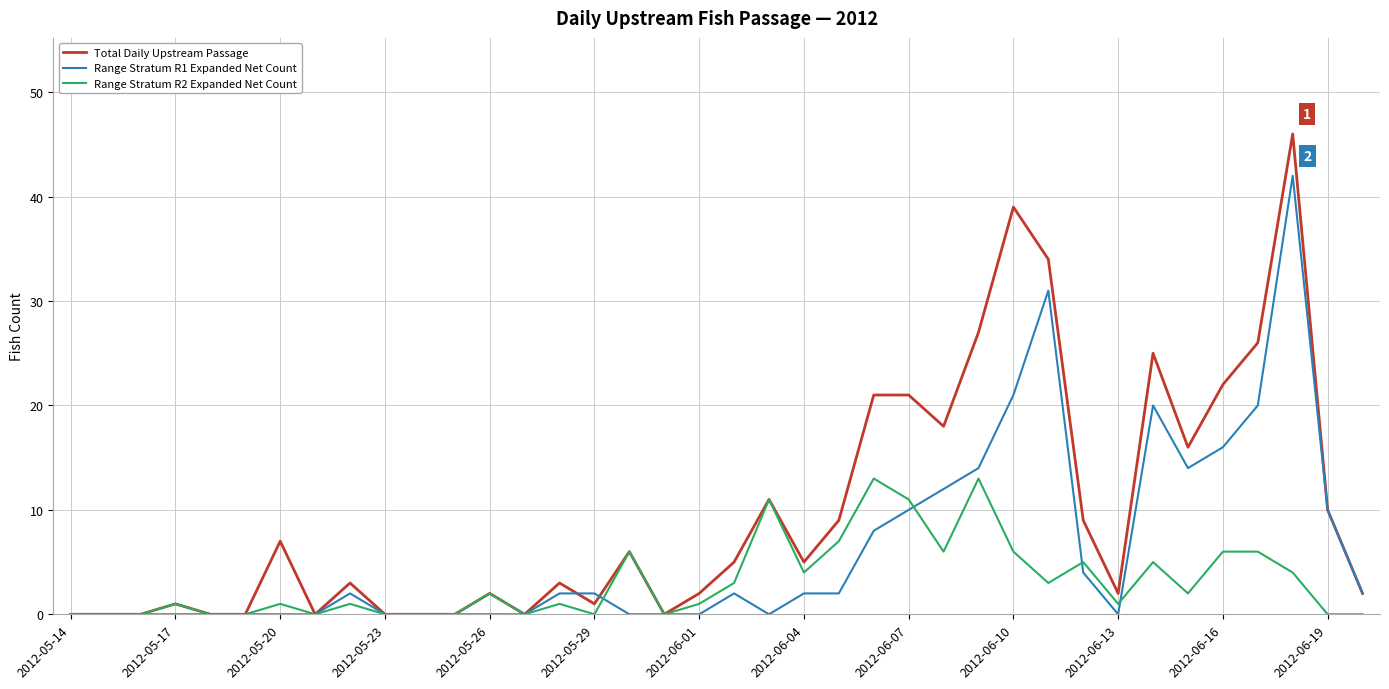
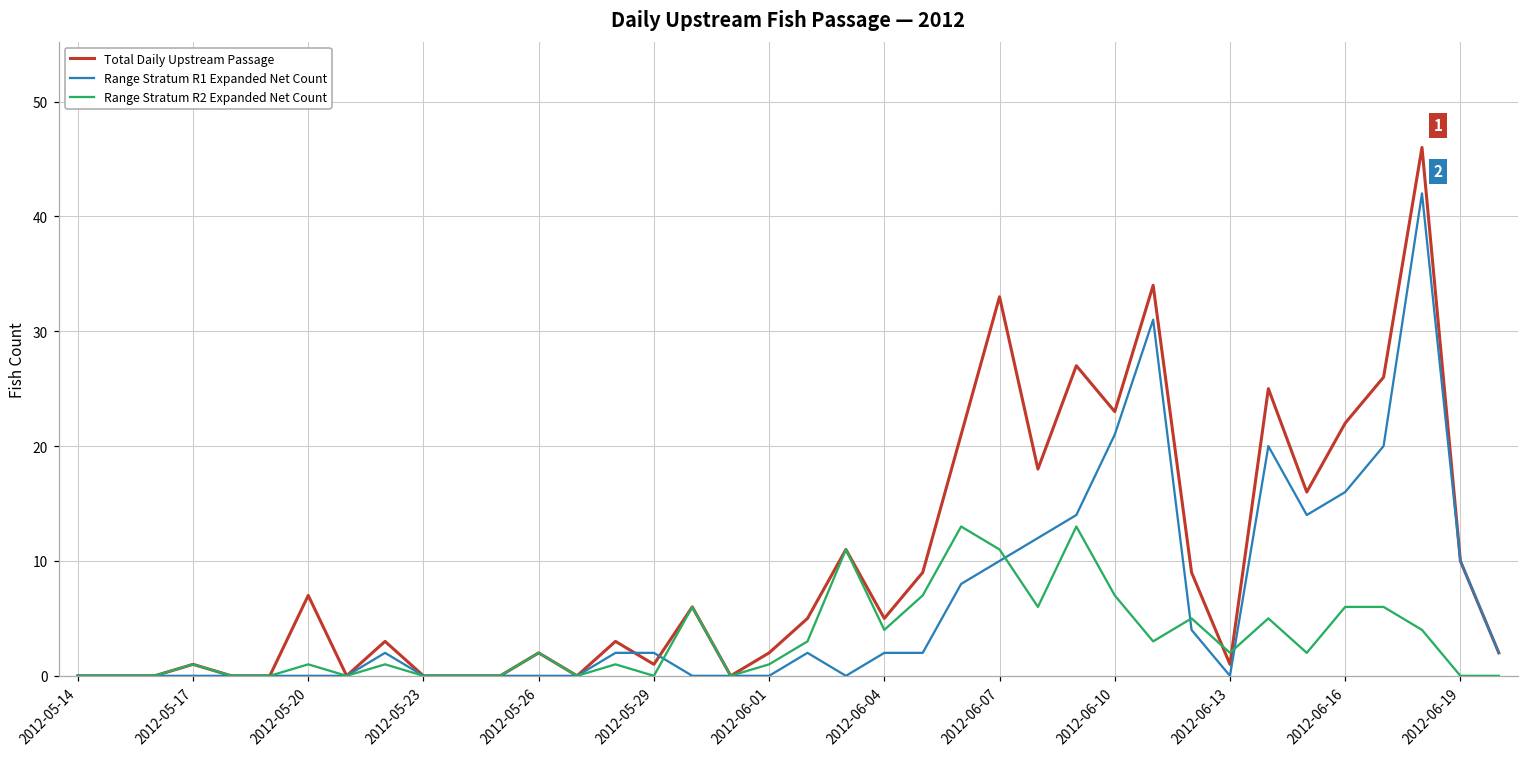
Total Daily Upstream Passage, 2012-06-07: 21 -> 33
Total Daily Upstream Passage, 2012-06-10: 39 -> 23
Range Stratum R2 Expanded Net Count, 2012-06-10: 6 -> 7
Total Daily Upstream Passage, 2012-06-13: 2 -> 1
Range Stratum R2 Expanded Net Count, 2012-06-13: 1 -> 2
